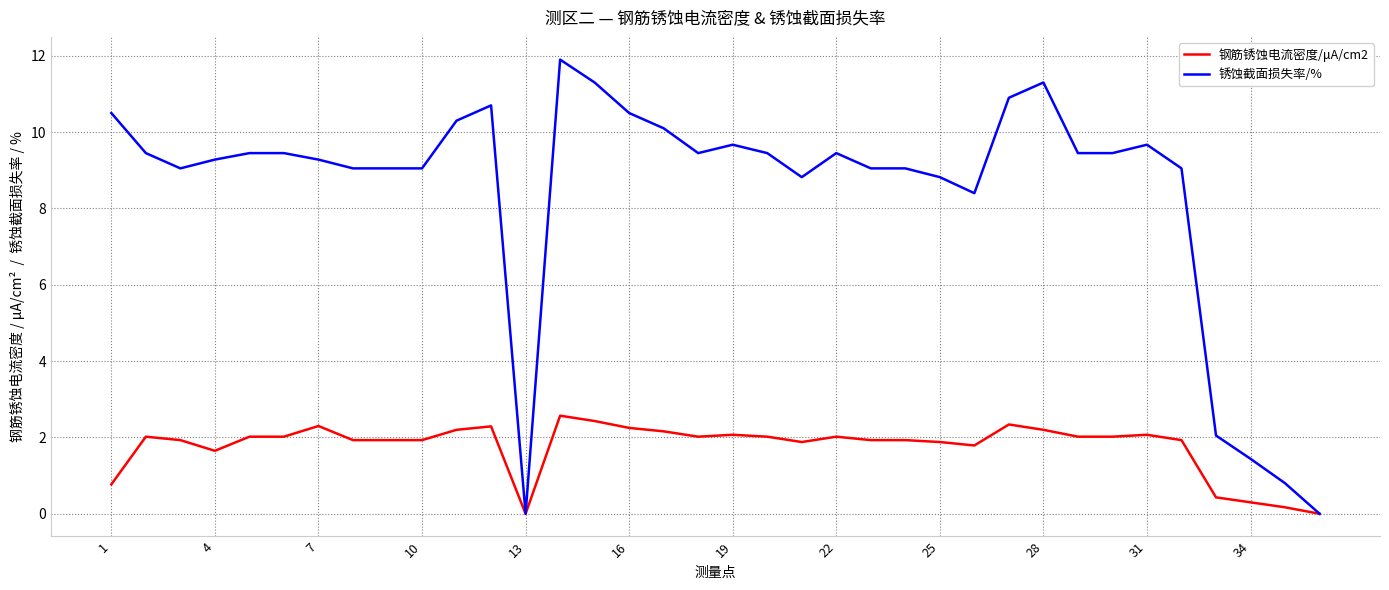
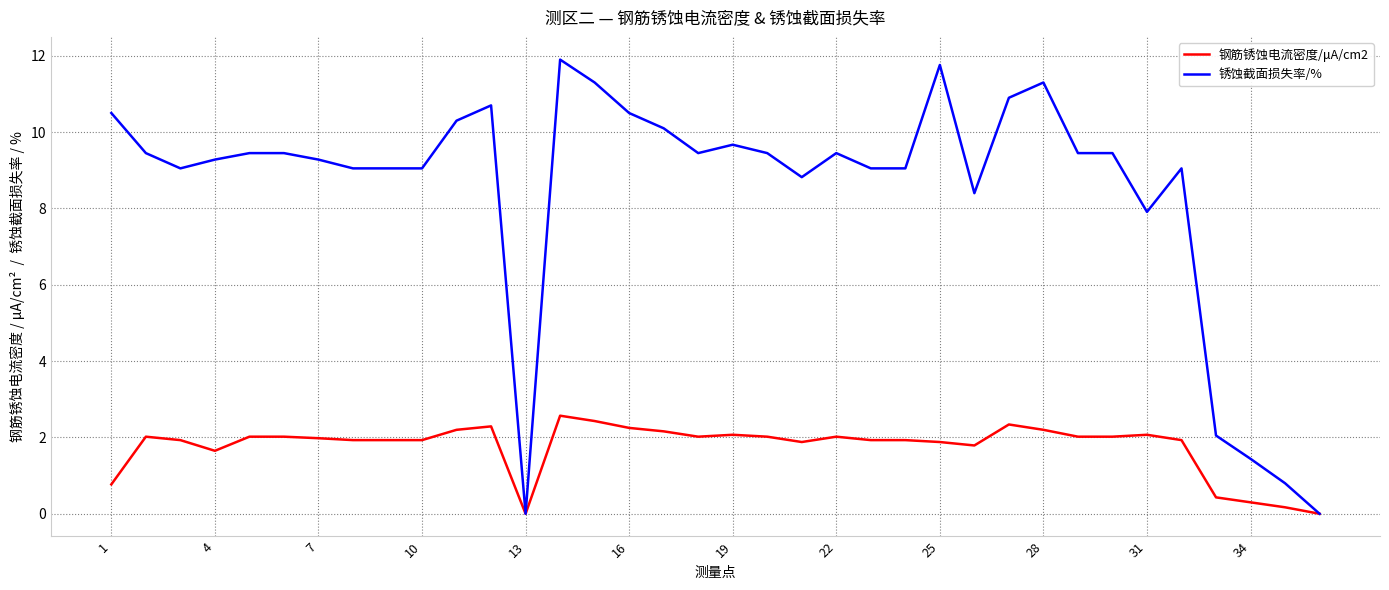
钢筋锈蚀电流密度/μA/cm2, 7: 2.3 -> 2.0
锈蚀截面损失率/%, 25: 8.8 -> 11.8
锈蚀截面损失率/%, 31: 9.7 -> 7.9
